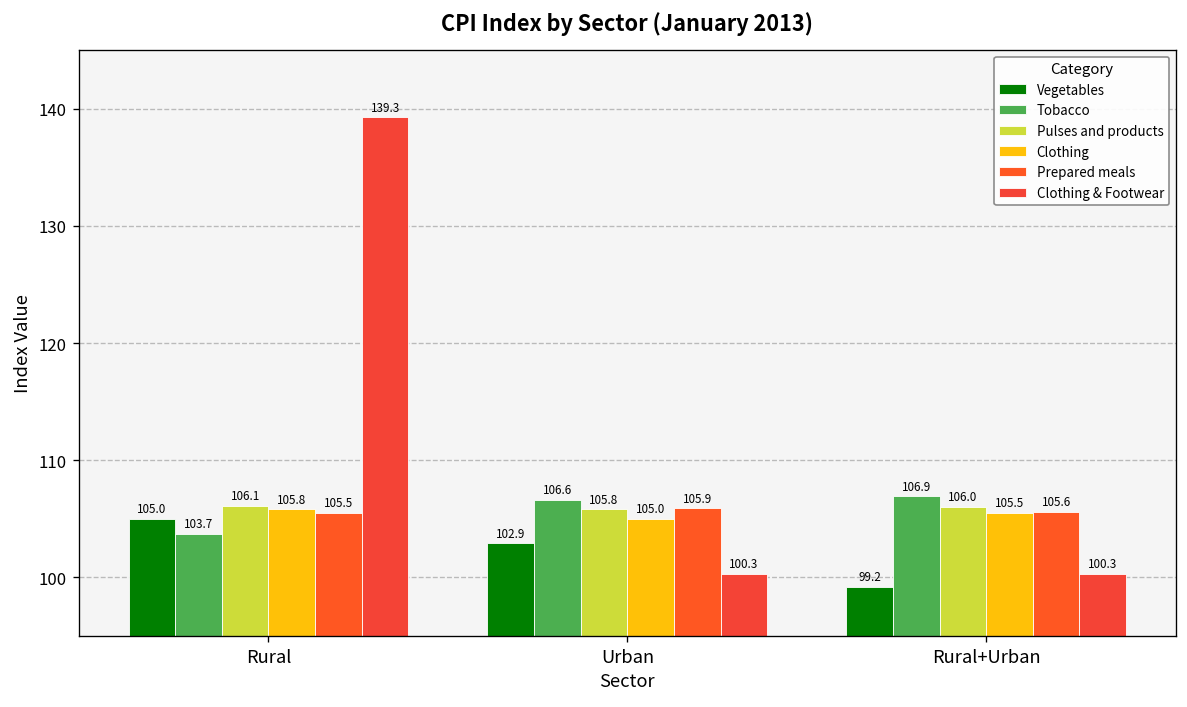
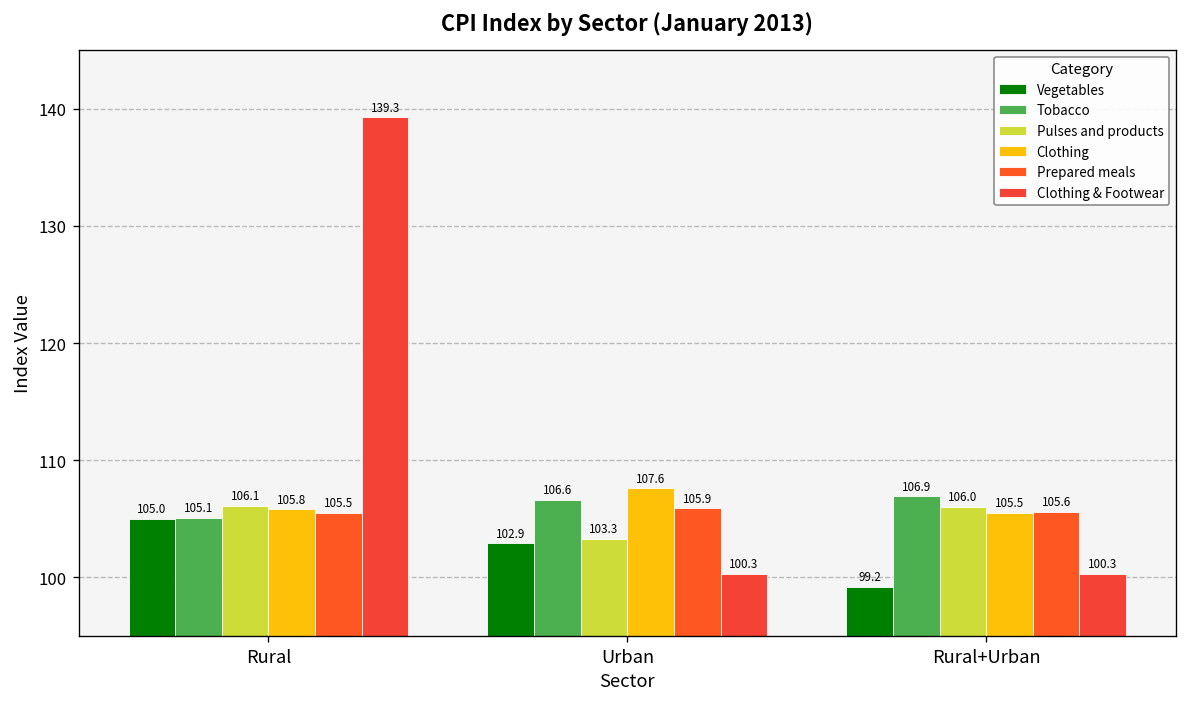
Tobacco, Rural: 103.7 -> 105.1
Pulses and products, Urban: 105.8 -> 103.3
Clothing, Urban: 105.0 -> 107.6
